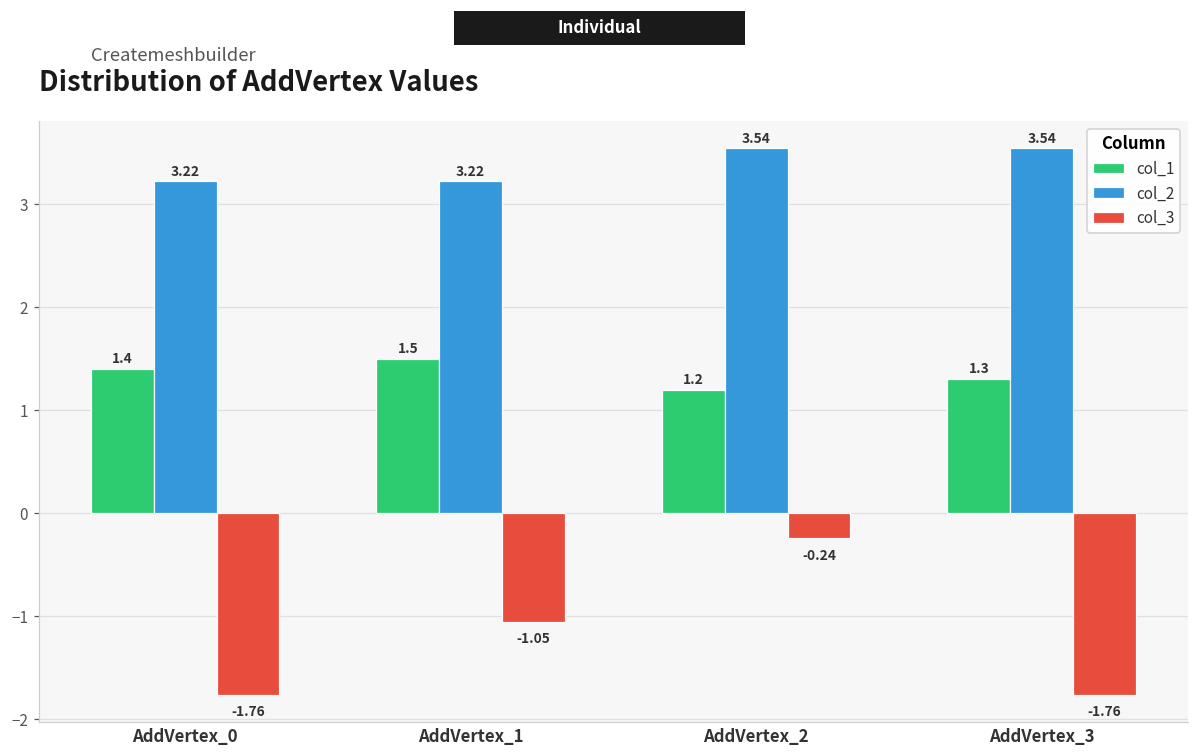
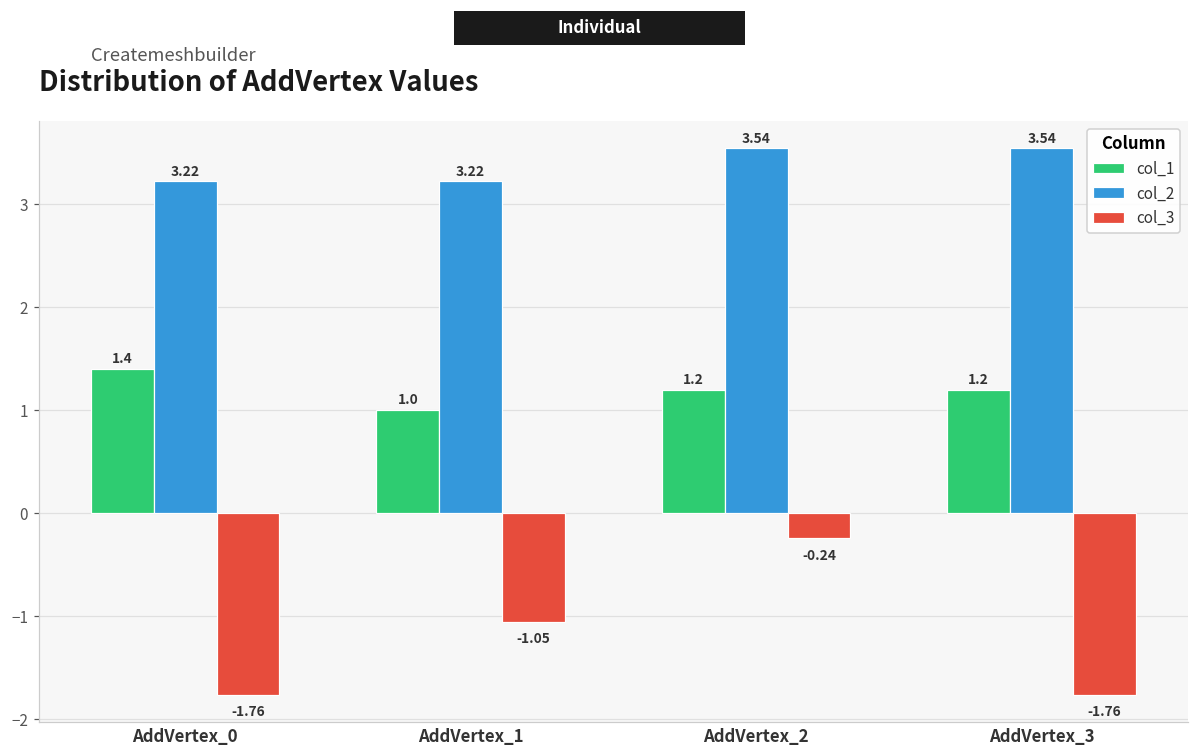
col_1, AddVertex_1: 1.5 -> 1.0
col_1, AddVertex_3: 1.3 -> 1.2
